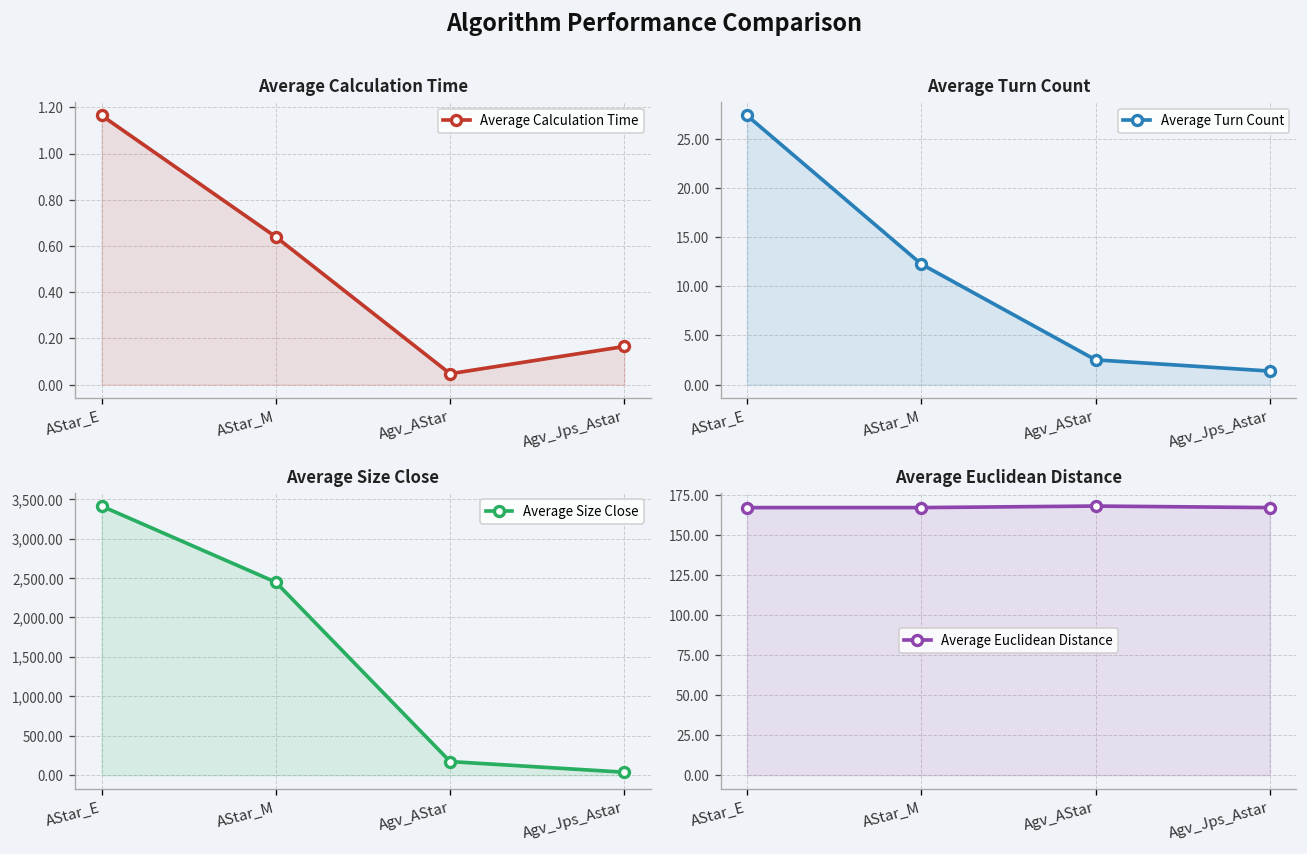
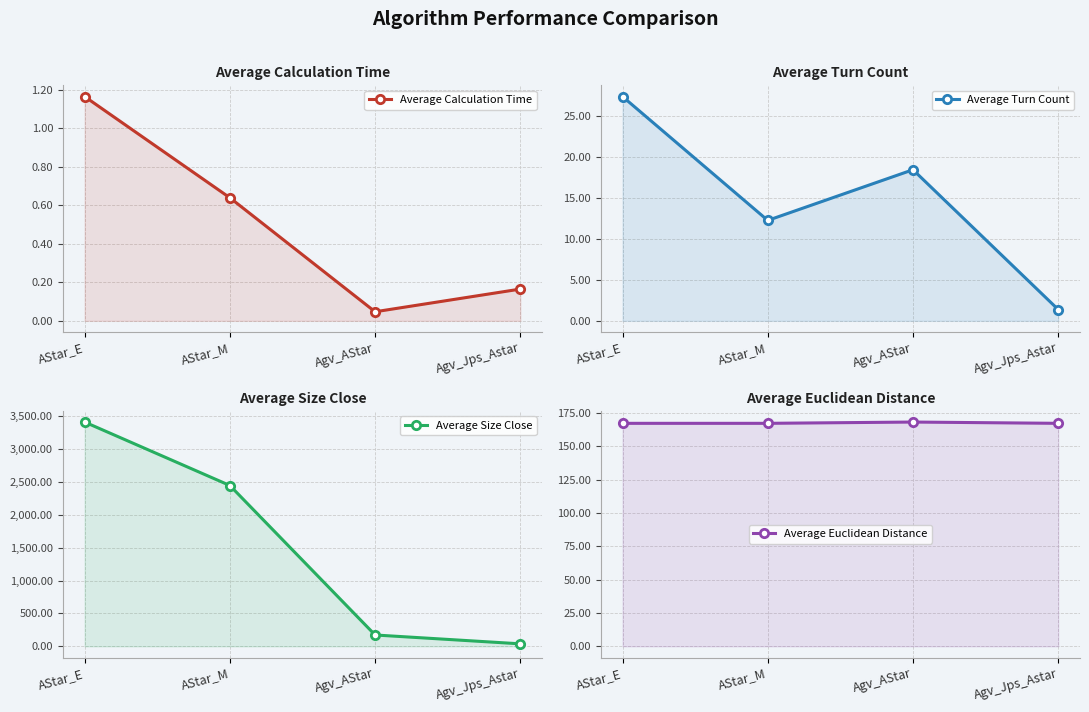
Average Turn Count, Agv_AStar: 3 -> 18
